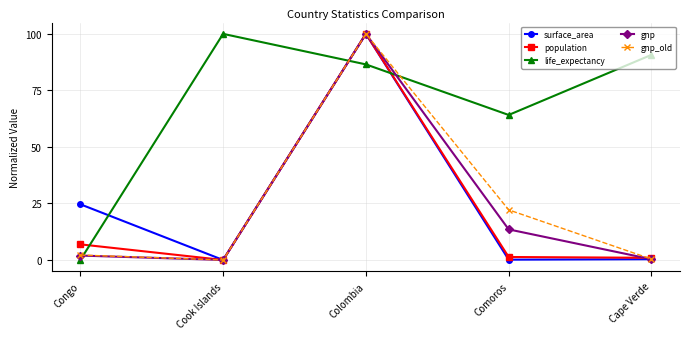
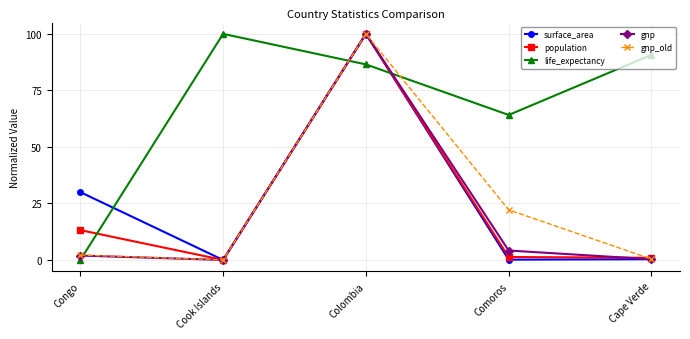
surface_area, Congo: 25 -> 30
population, Congo: 7 -> 13
gnp, Comoros: 14 -> 4
